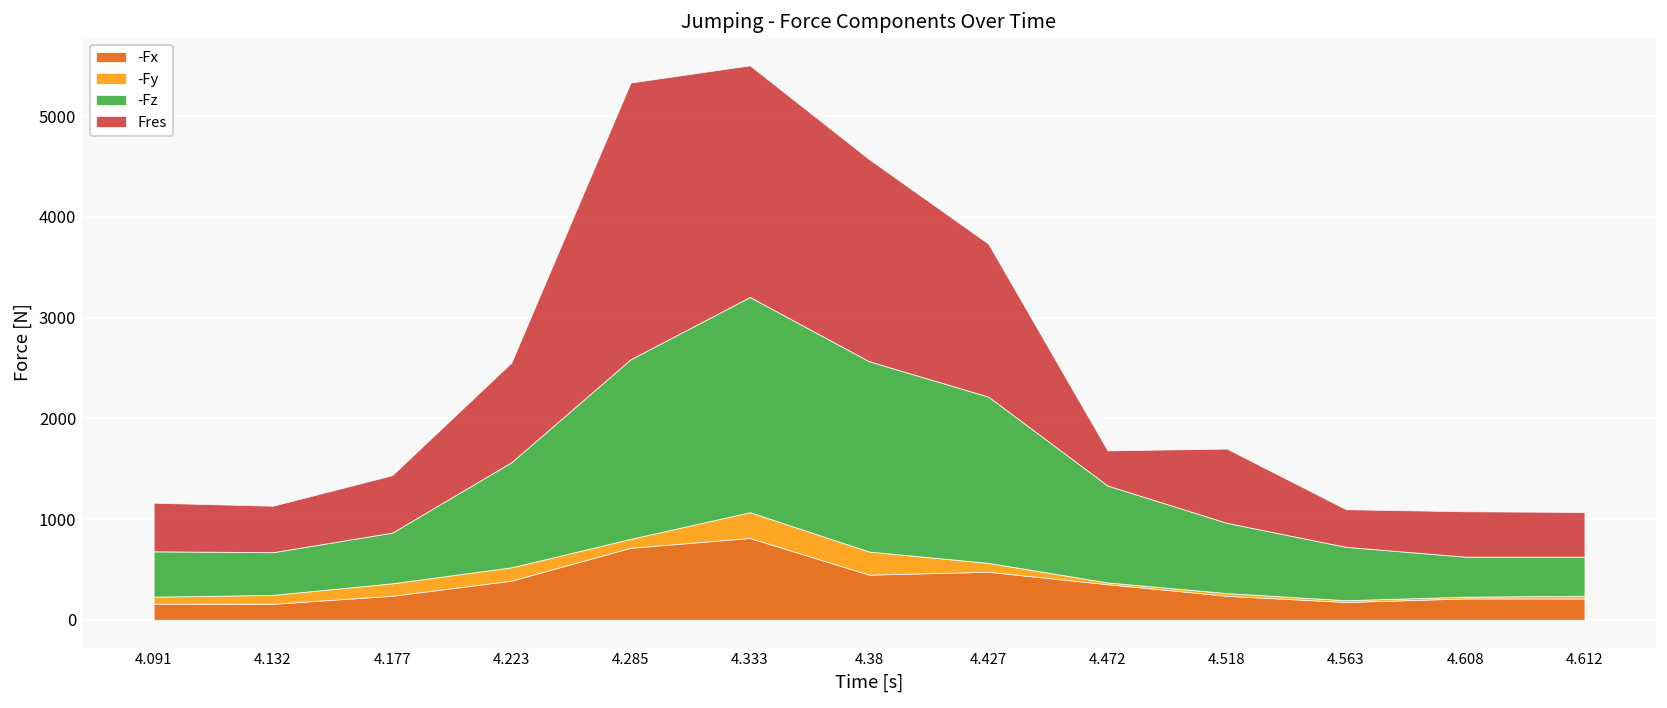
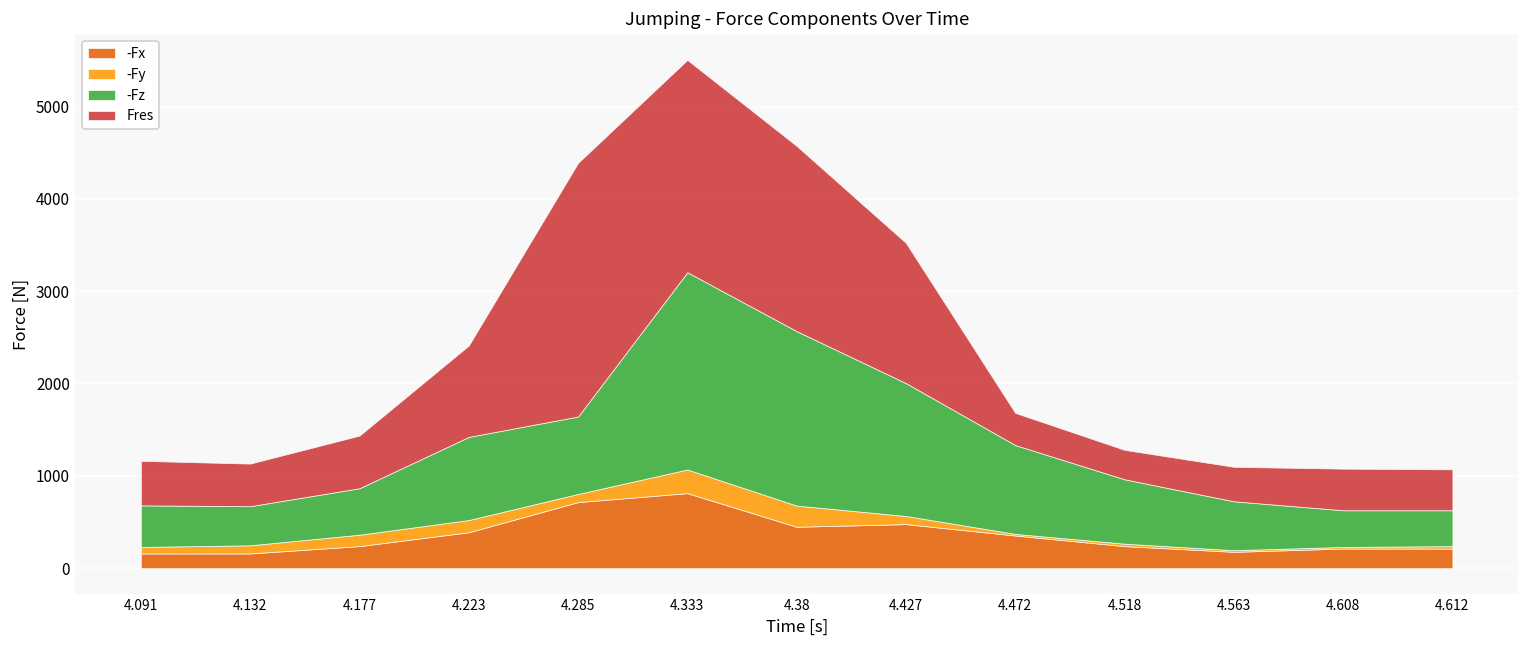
-Fz, 4.223: 1000 -> 900
-Fz, 4.285: 1800 -> 800
-Fz, 4.427: 1700 -> 1400
Fres, 4.518: 700 -> 300
